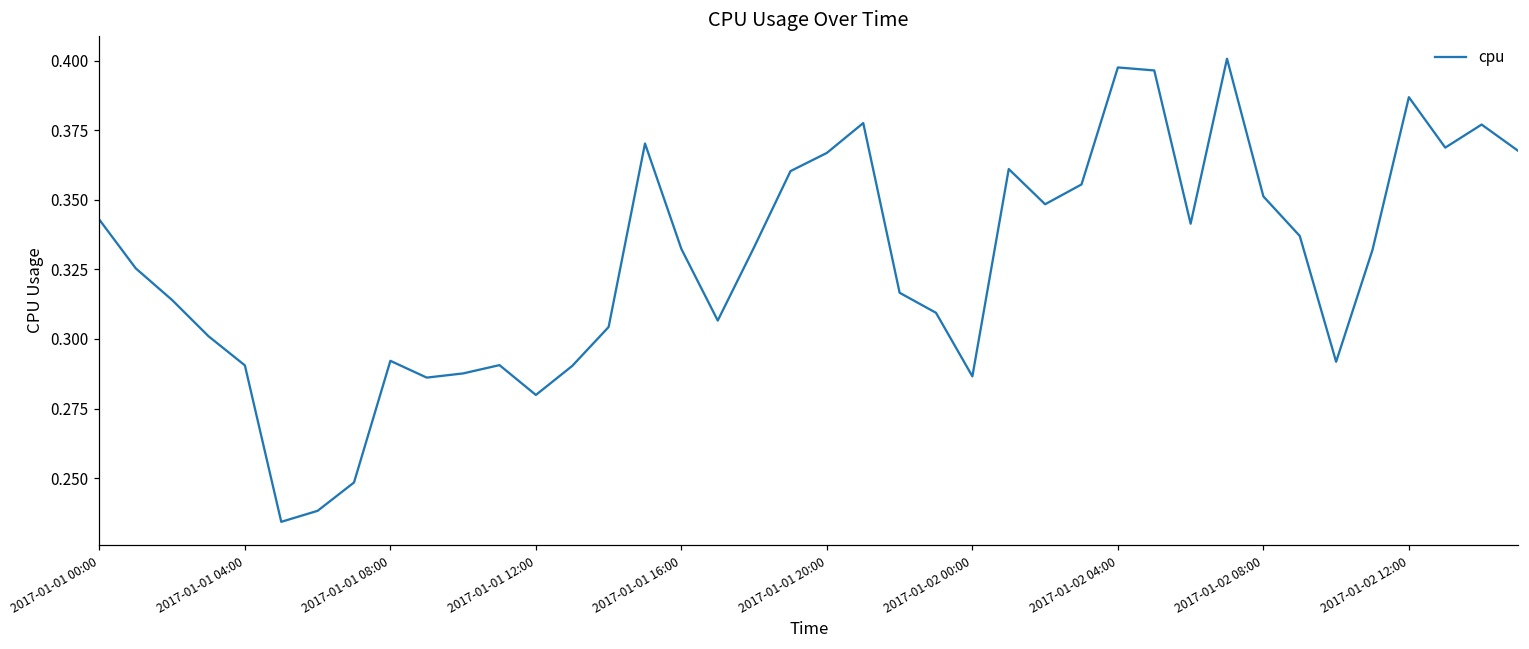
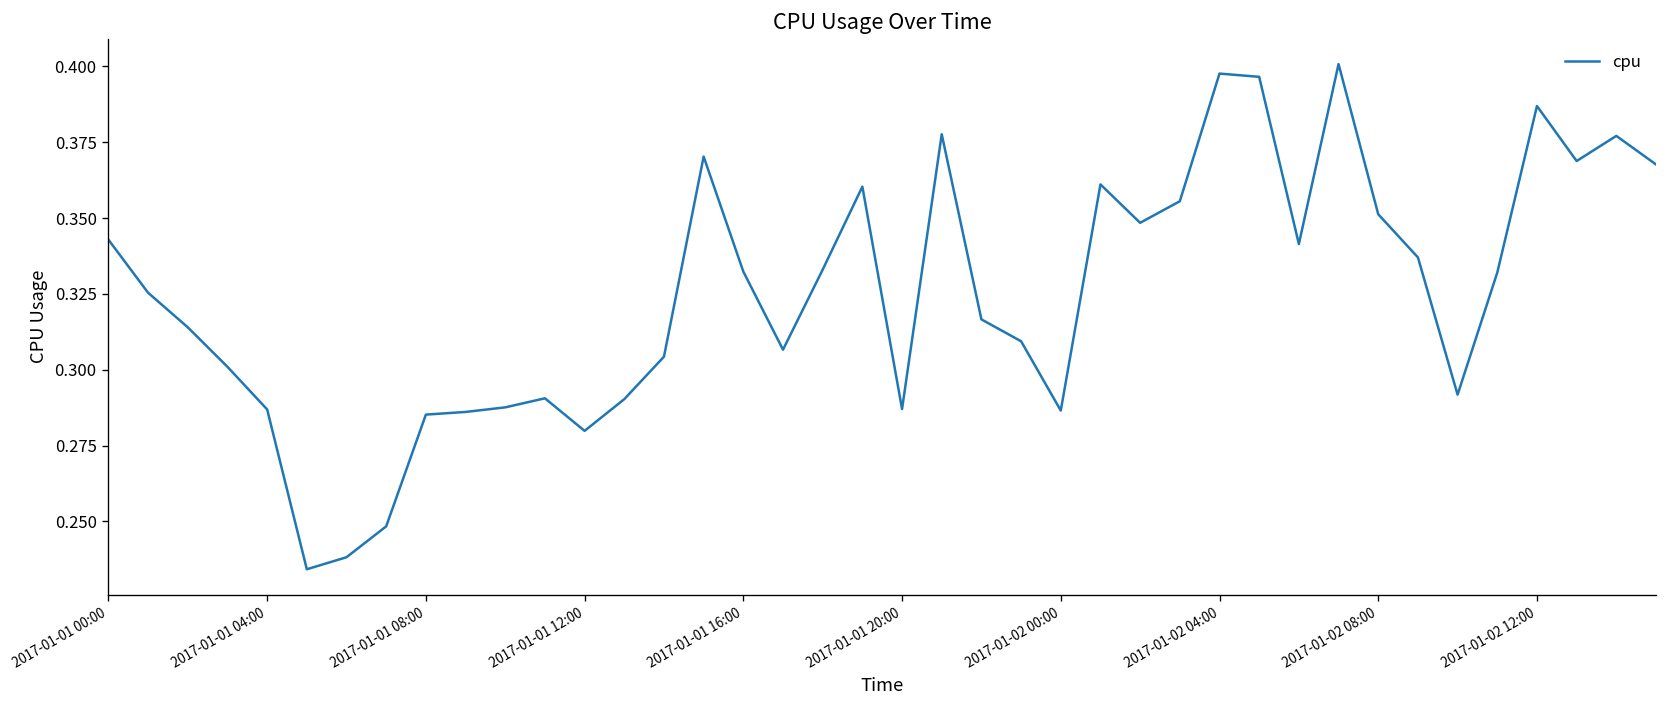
2017-01-01 04:00: 0.291 -> 0.287
2017-01-01 08:00: 0.292 -> 0.285
2017-01-01 20:00: 0.367 -> 0.287
